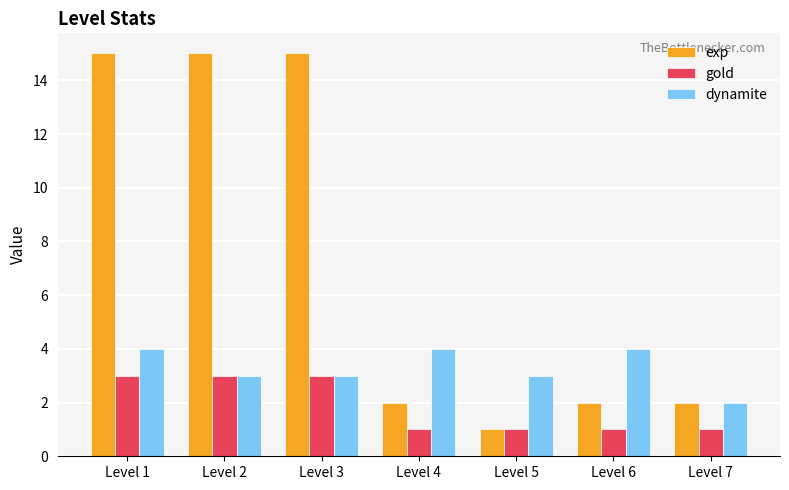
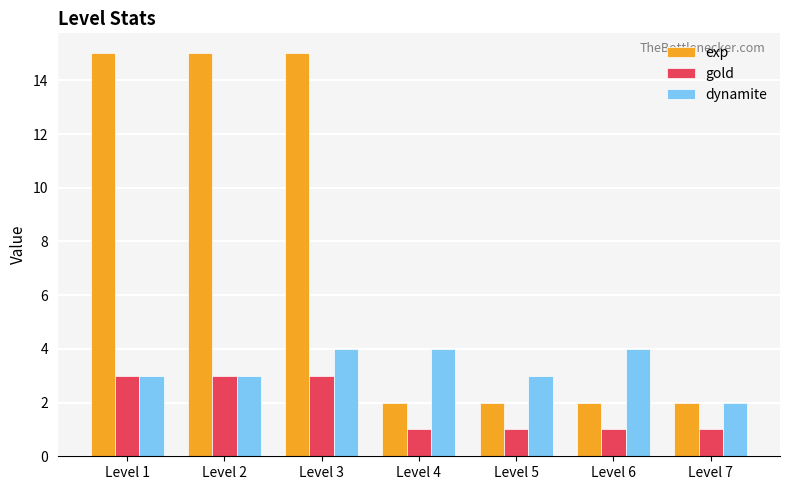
dynamite, Level 1: 4 -> 3
dynamite, Level 3: 3 -> 4
exp, Level 5: 1 -> 2
